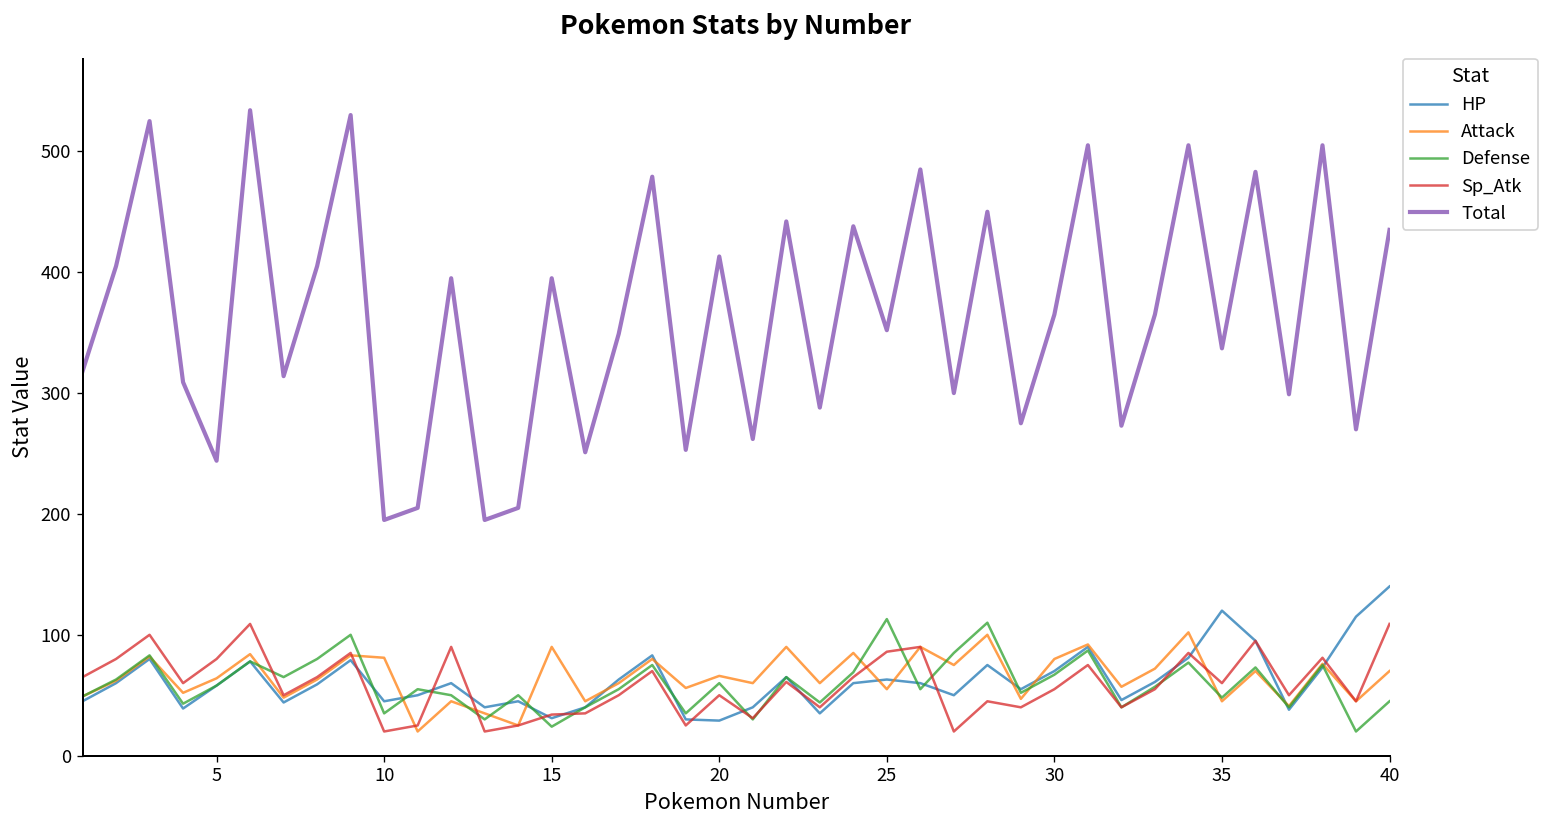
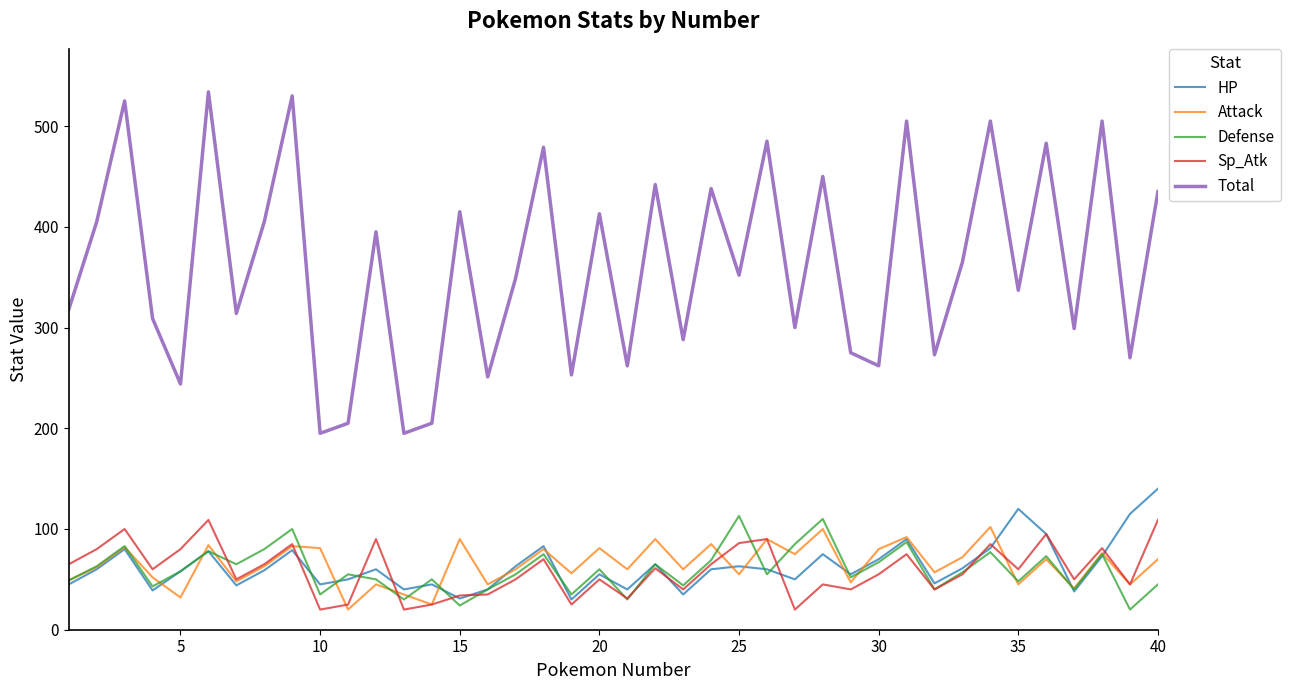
Attack, 5: 64 -> 32
Total, 15: 395 -> 415
HP, 20: 29 -> 55
Attack, 20: 66 -> 81
Total, 30: 365 -> 262
